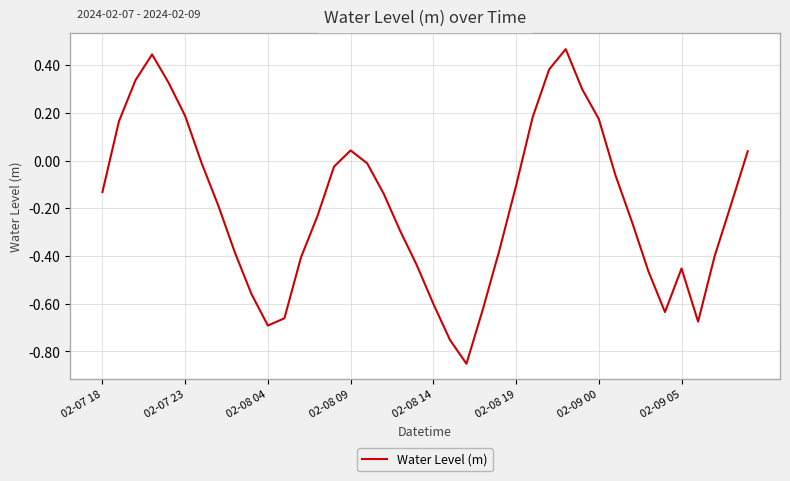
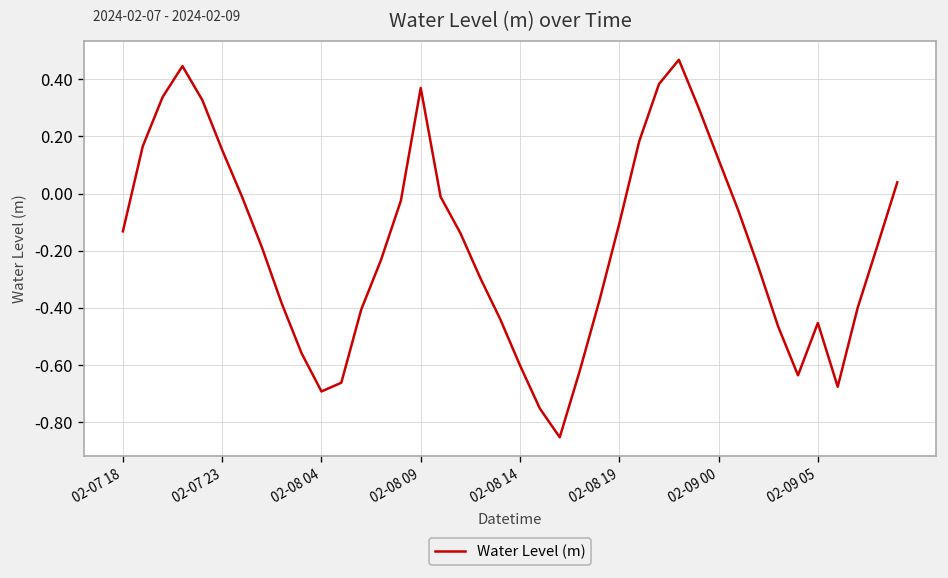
02-07 23: 0.19 -> 0.15
02-08 09: 0.04 -> 0.37
02-09 00: 0.17 -> 0.12
